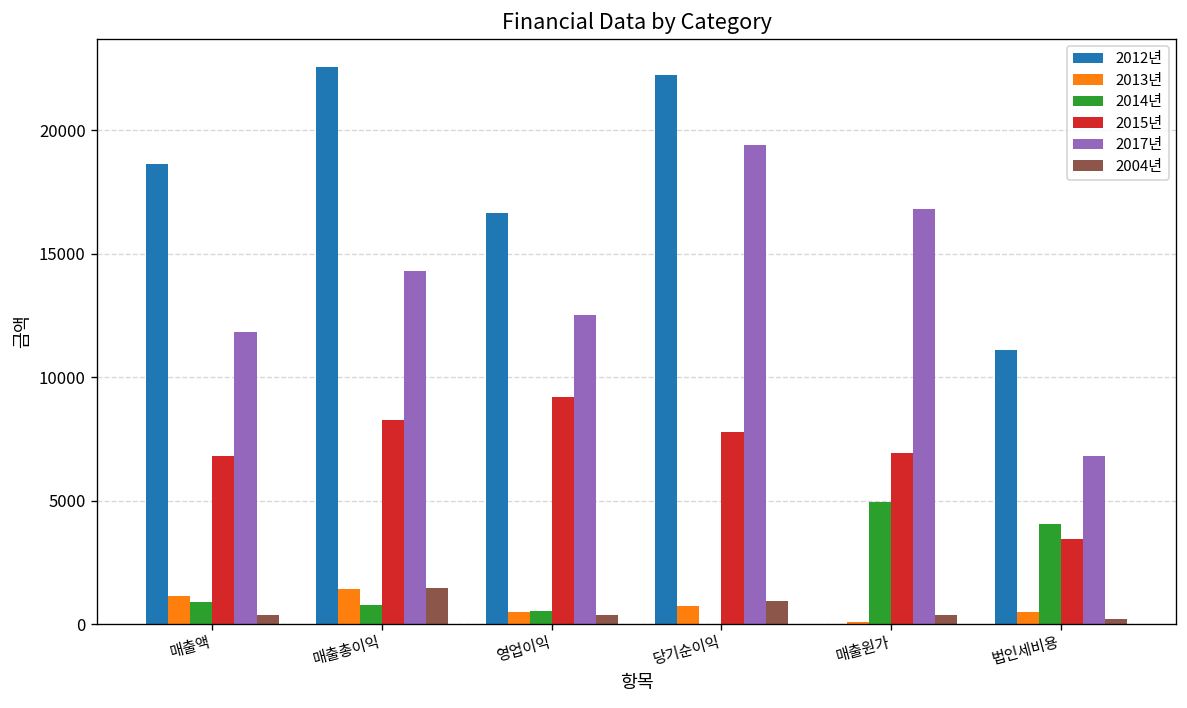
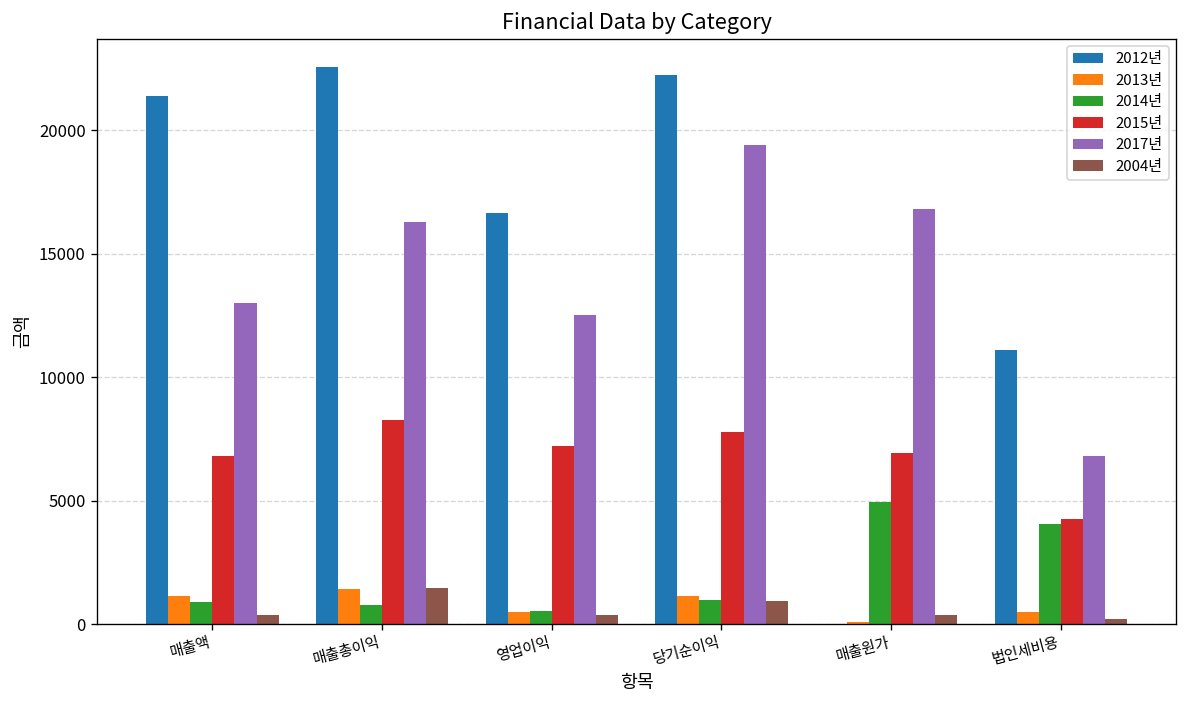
2012년, 매출액: 18600 -> 21400
2017년, 매출액: 11800 -> 13000
2017년, 매출총이익: 14300 -> 16300
2015년, 영업이익: 9200 -> 7200
2013년, 당기순이익: 700 -> 1100
2014년, 당기순이익: 0 -> 1000
2015년, 법인세비용: 3400 -> 4300
